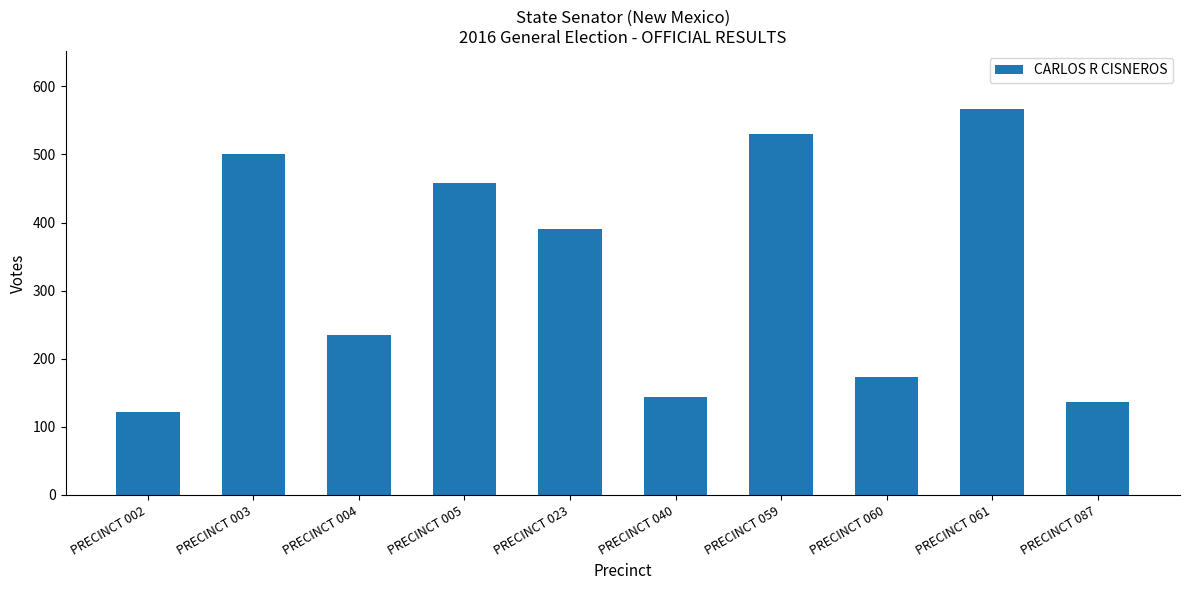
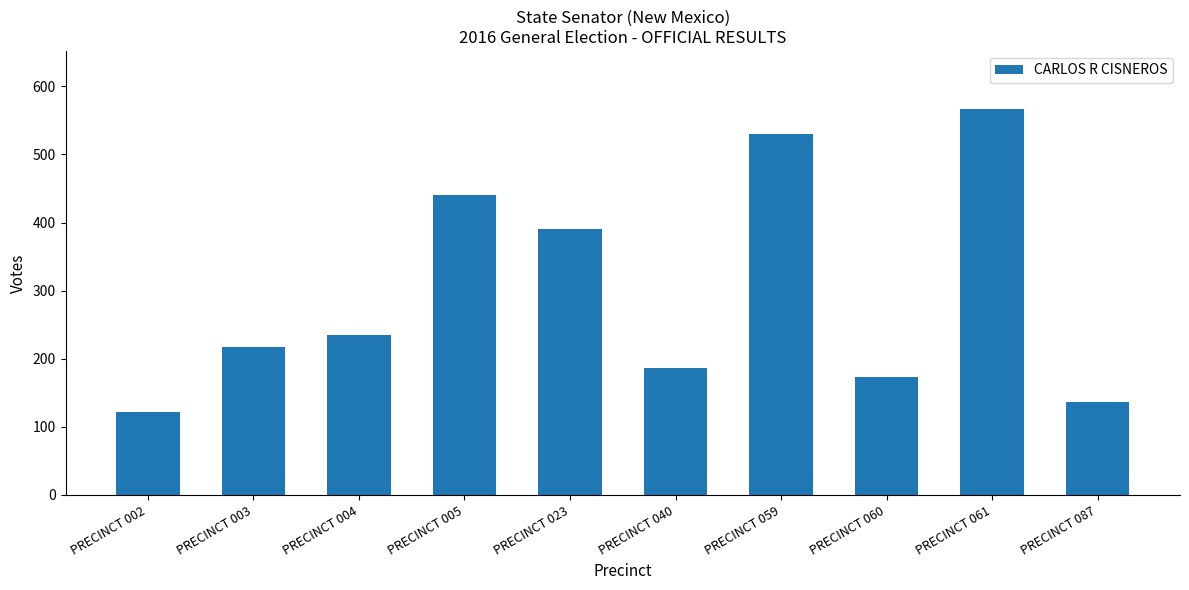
PRECINCT 003: 500 -> 220
PRECINCT 005: 460 -> 440
PRECINCT 040: 140 -> 190
